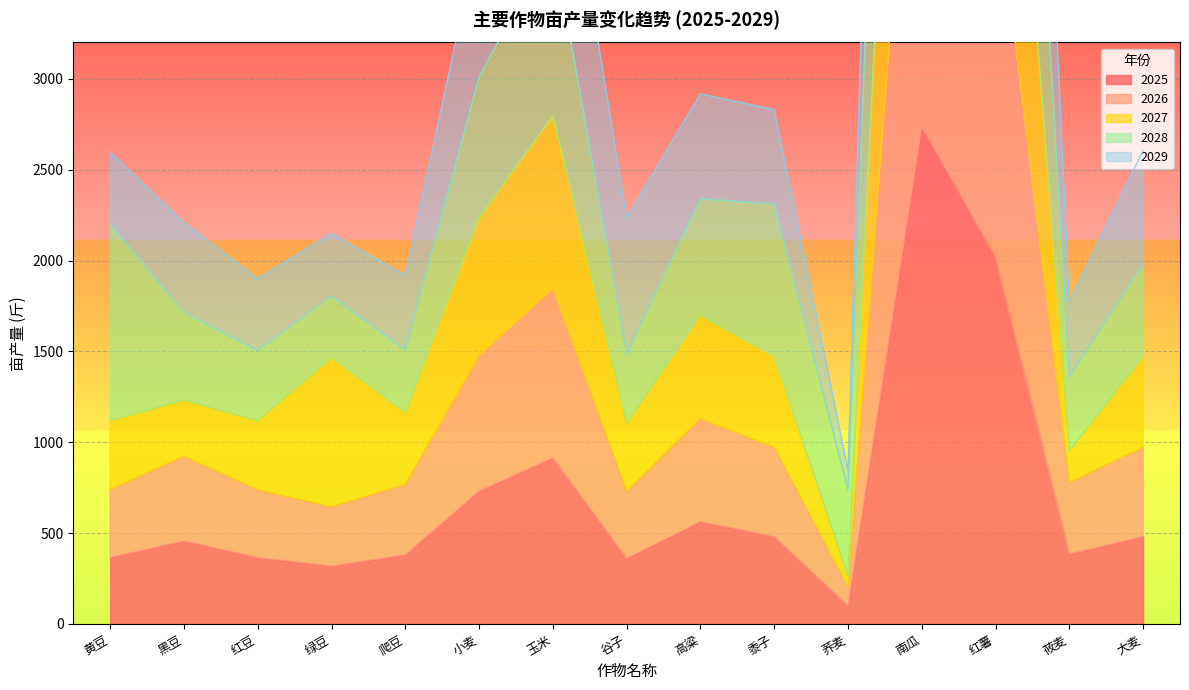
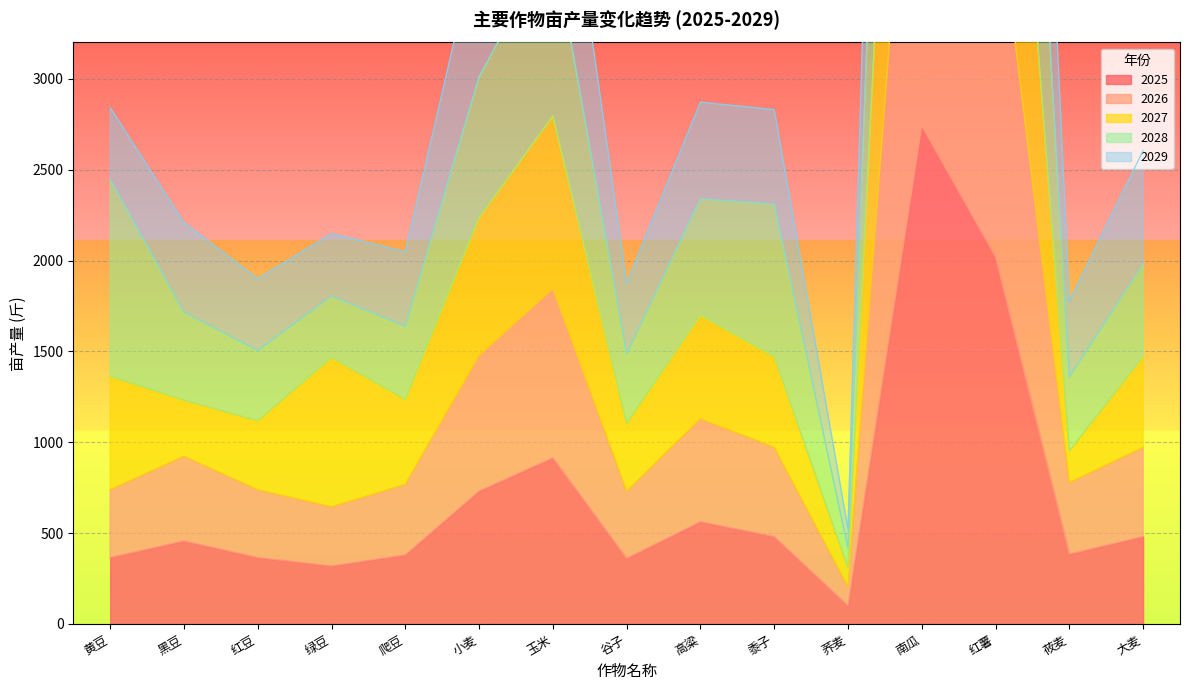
2027, 黄豆: 380 -> 620
2027, 爬豆: 390 -> 470
2028, 爬豆: 350 -> 400
2029, 谷子: 750 -> 390
2029, 高粱: 580 -> 530
2027, 荞麦: 60 -> 100
2028, 荞麦: 480 -> 110
